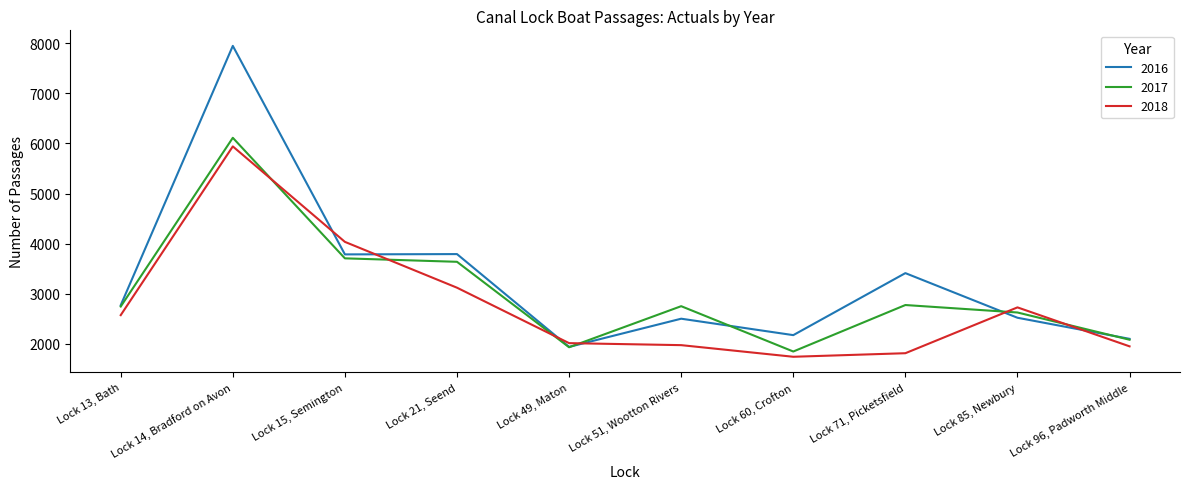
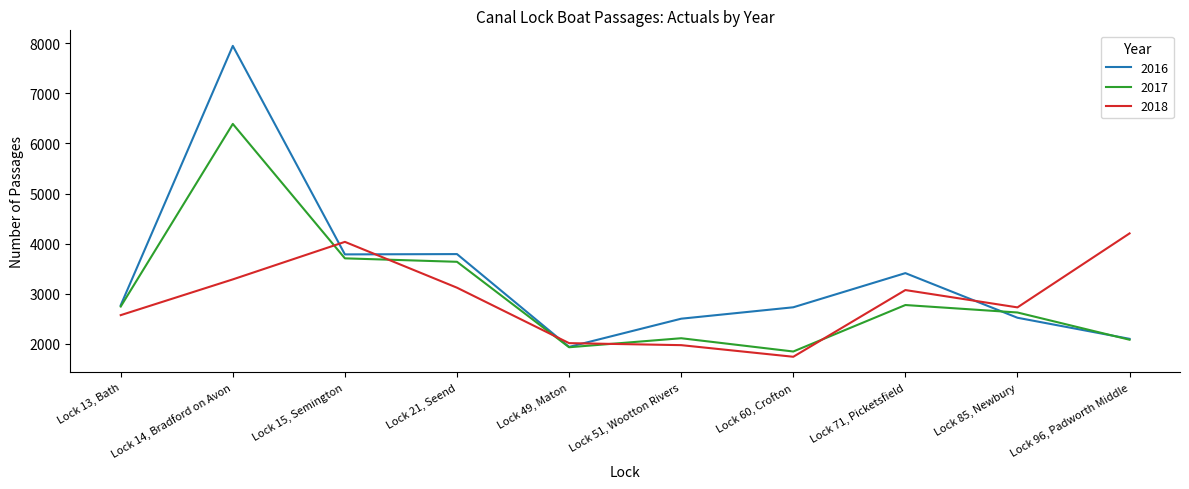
2017, Lock 14, Bradford on Avon: 6100 -> 6400
2018, Lock 14, Bradford on Avon: 5900 -> 3300
2017, Lock 51, Wootton Rivers: 2800 -> 2100
2016, Lock 60, Crofton: 2200 -> 2700
2018, Lock 71, Picketsfield: 1800 -> 3100
2018, Lock 96, Padworth Middle: 2000 -> 4200
